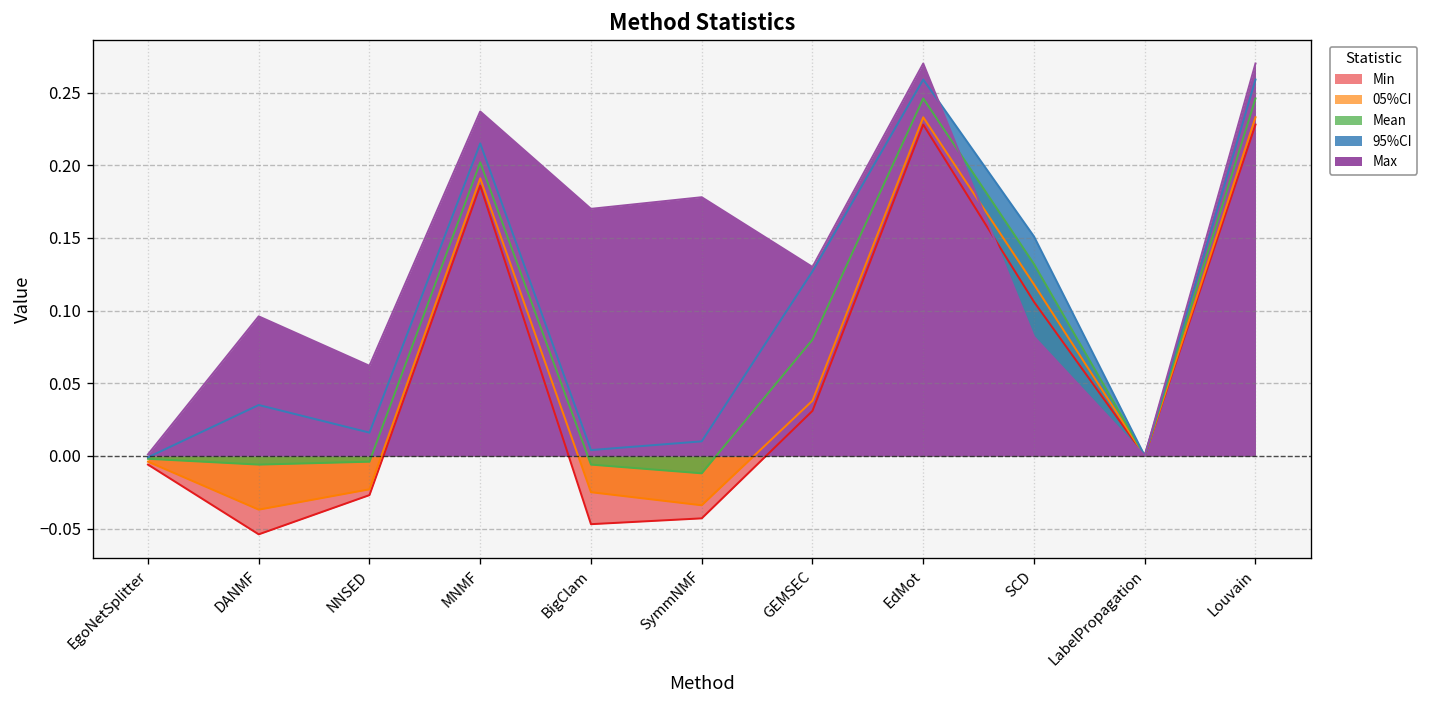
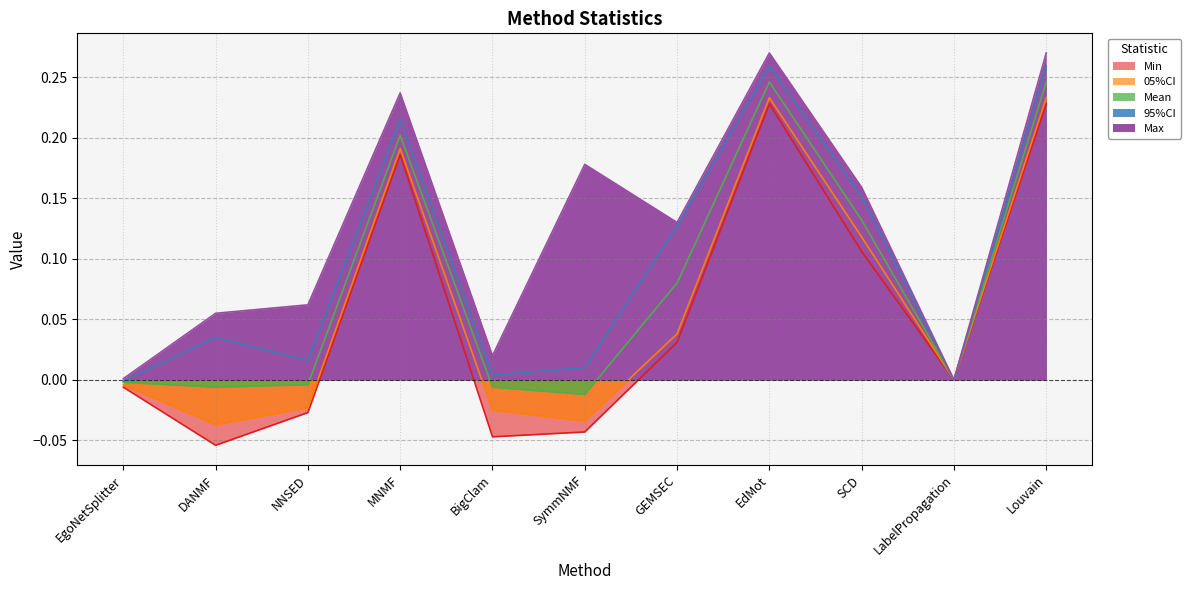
Max, DANMF: 0.096 -> 0.055
Max, BigClam: 0.17 -> 0.02
Max, SCD: 0.082 -> 0.159
